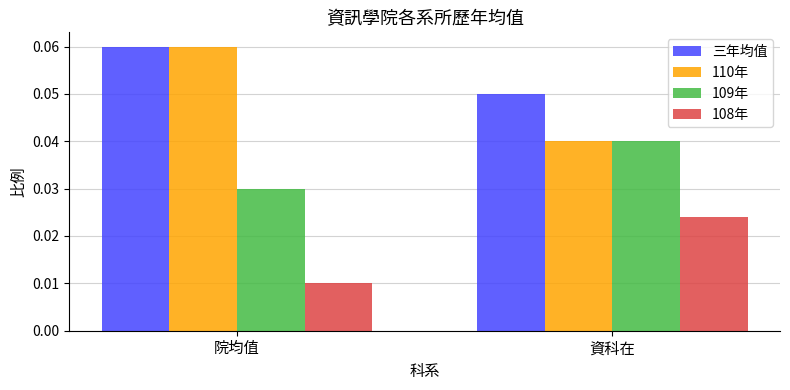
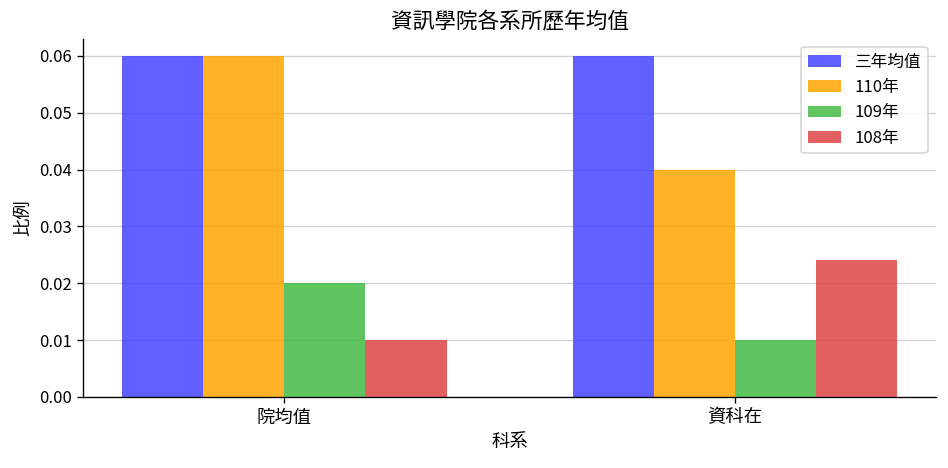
109年, 院均值: 0.03 -> 0.02
三年均值, 資科在: 0.05 -> 0.06
109年, 資科在: 0.04 -> 0.01
